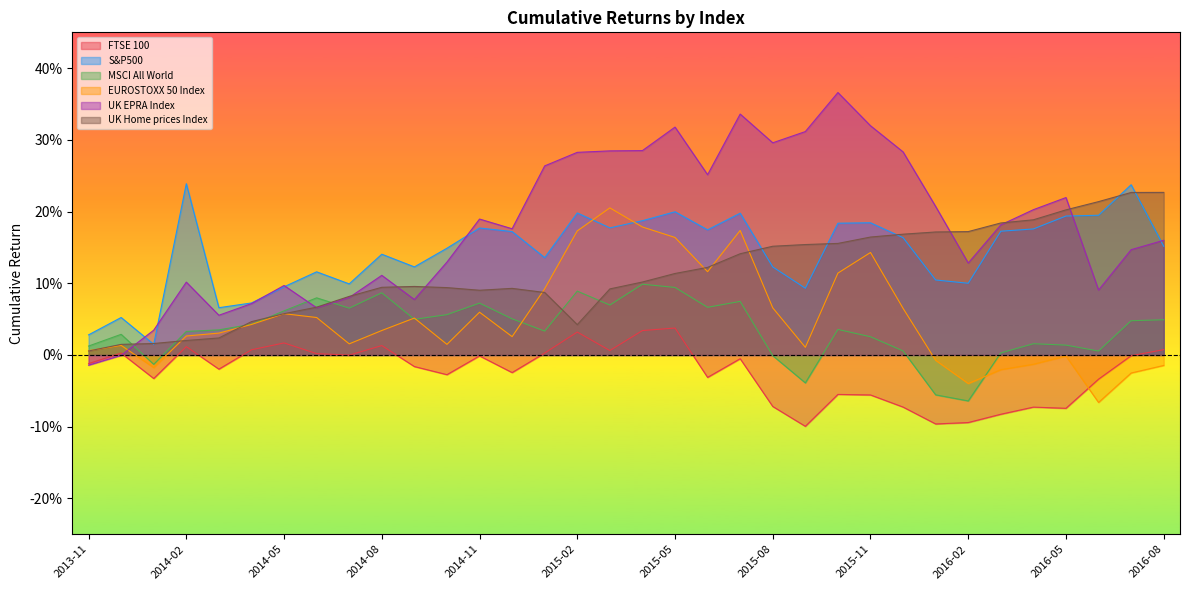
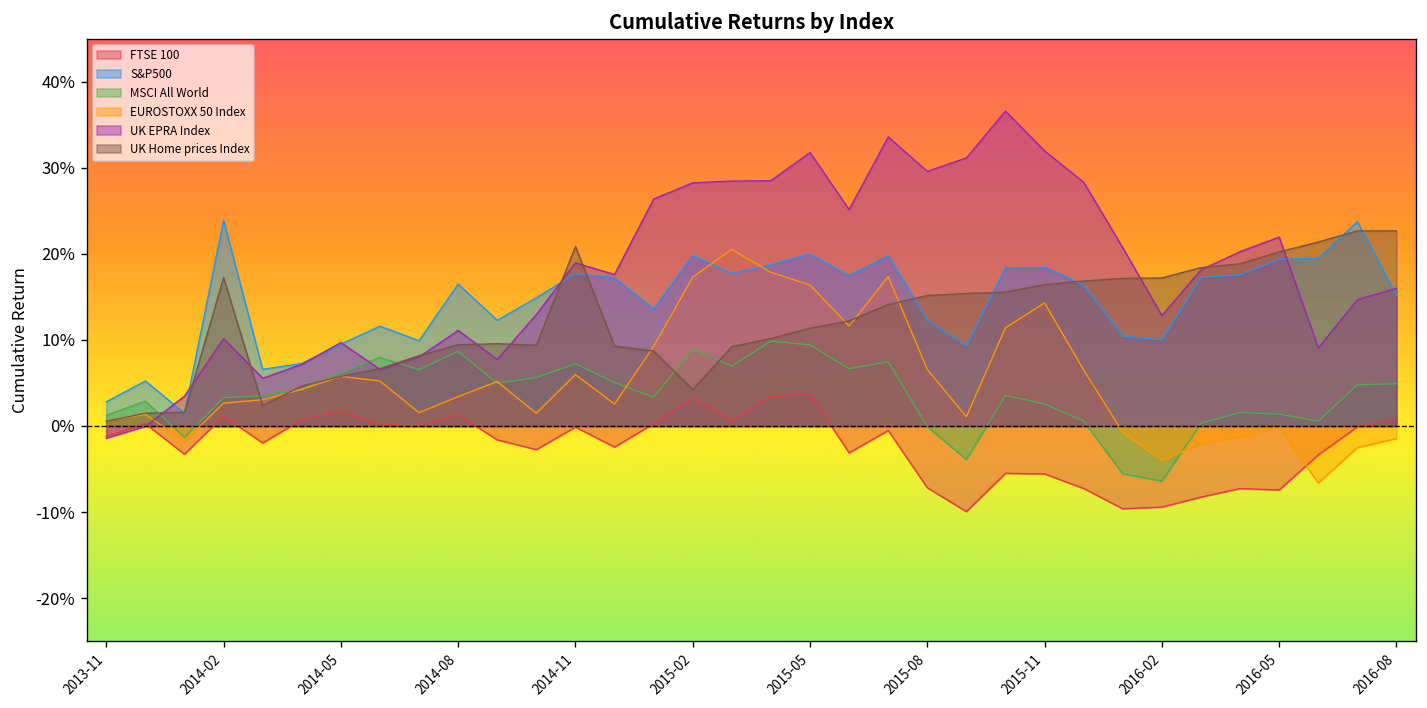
UK Home prices Index, 2014-02: 2% -> 17%
S&P500, 2014-08: 14% -> 16%
UK Home prices Index, 2014-11: 9% -> 21%
